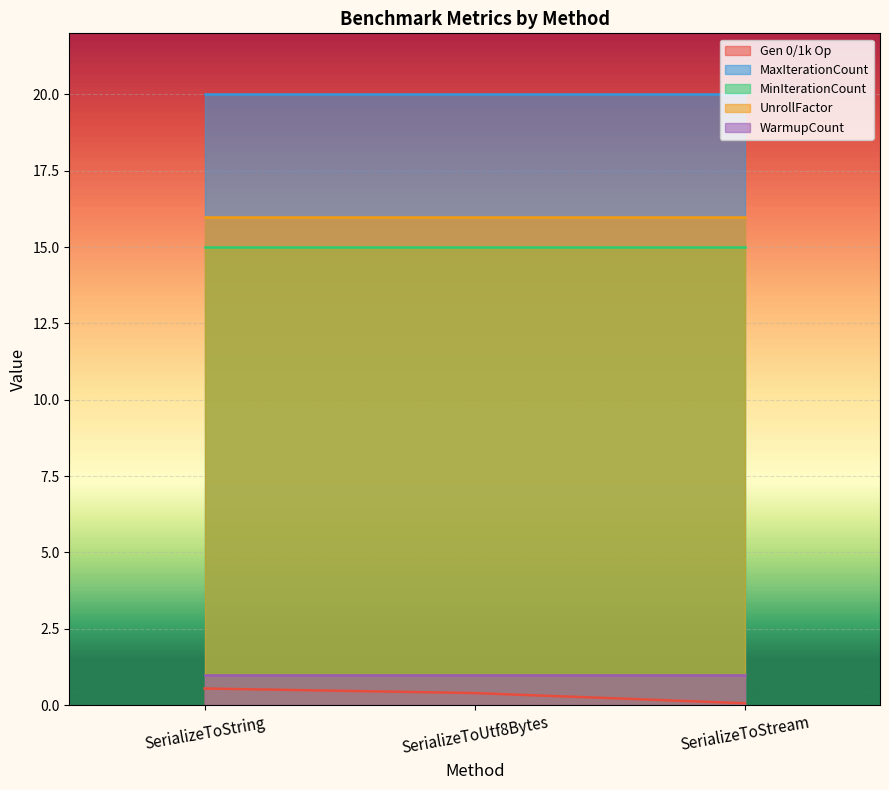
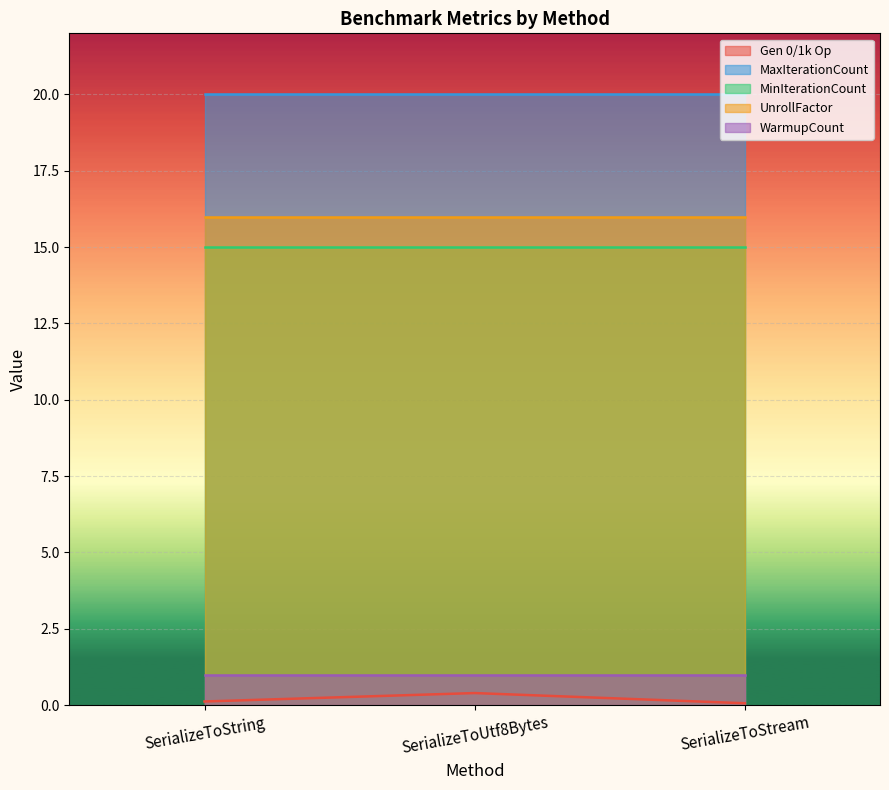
Gen 0/1k Op, SerializeToString: 0.5 -> 0.1
